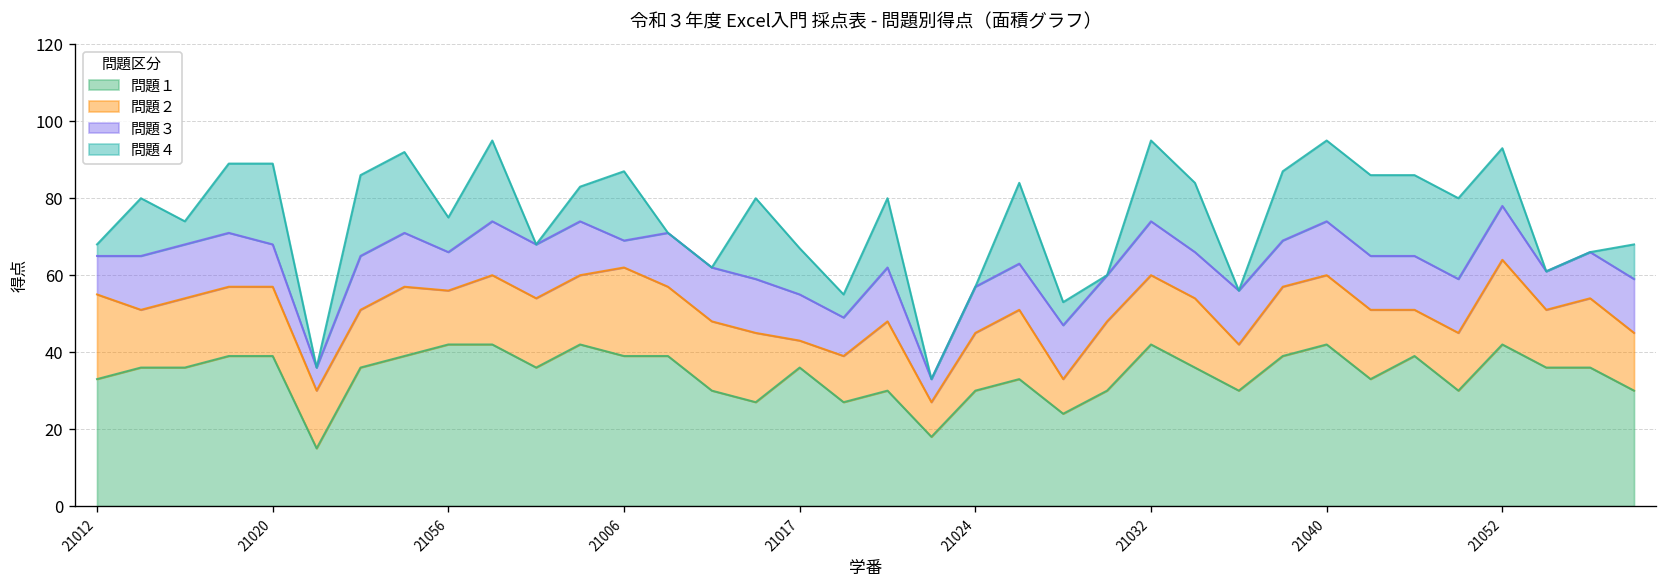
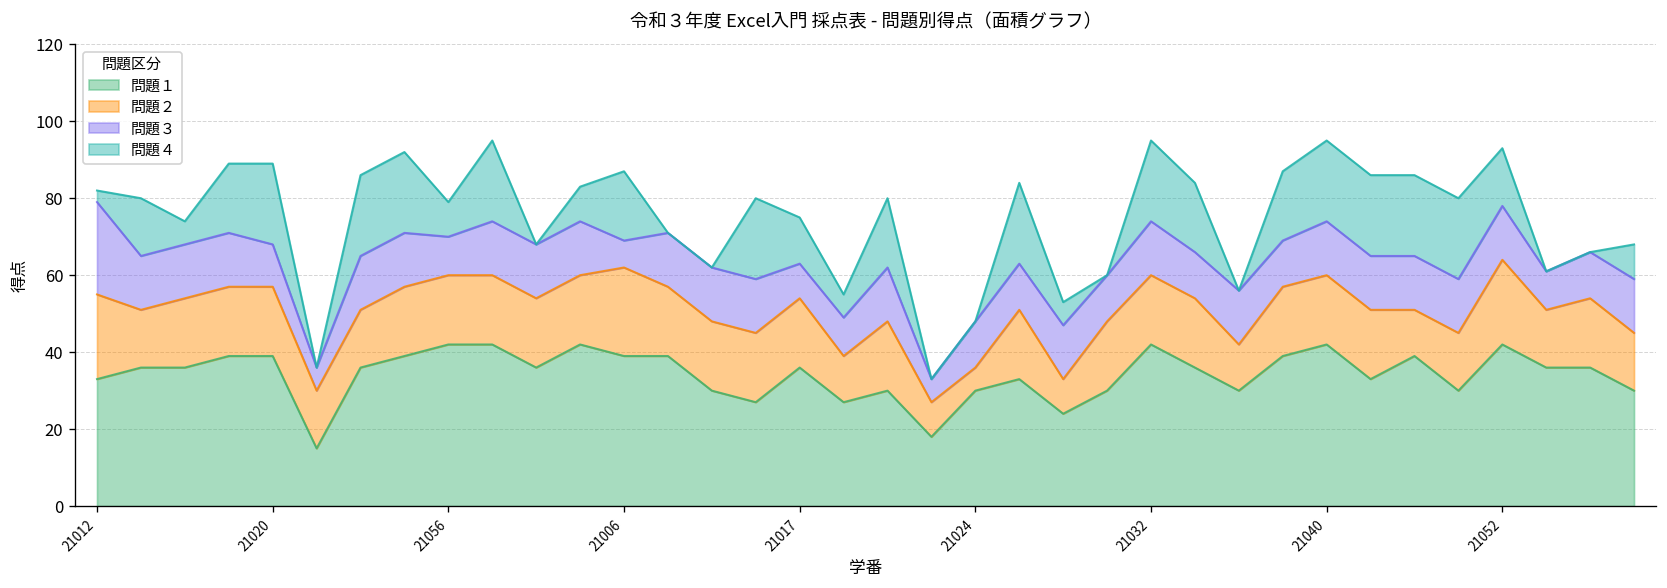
問題３, 21012: 10 -> 24
問題２, 21056: 14 -> 18
問題２, 21017: 7 -> 18
問題３, 21017: 12 -> 9
問題２, 21024: 15 -> 6
